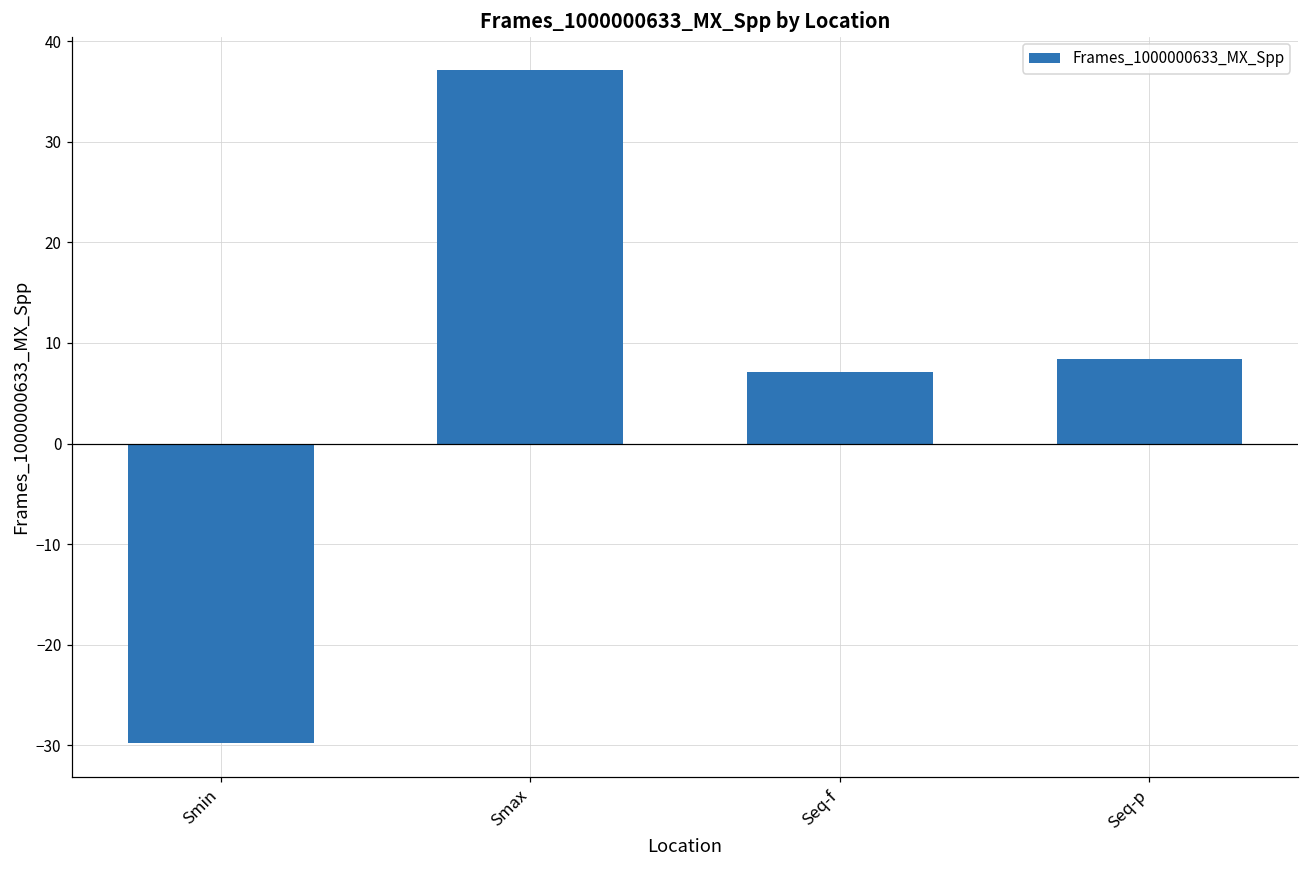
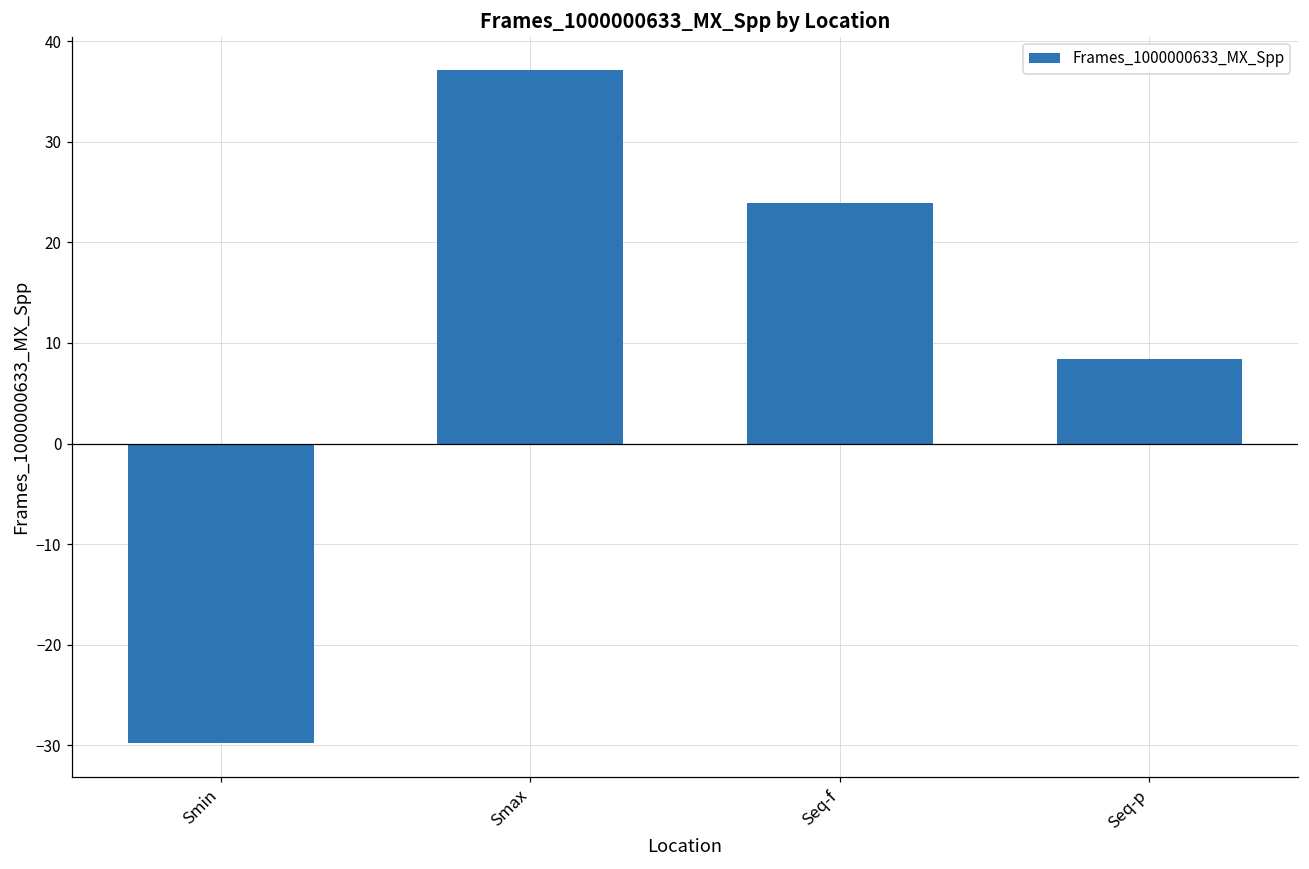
Seq-f: 7 -> 24
